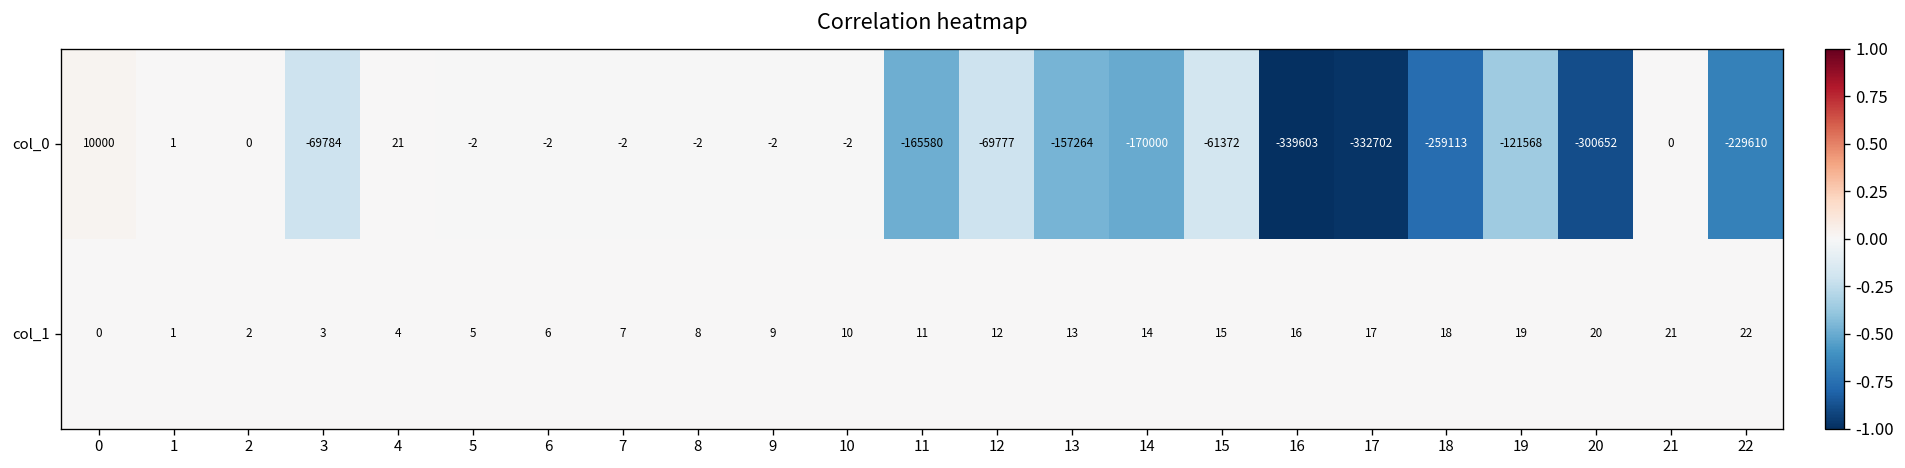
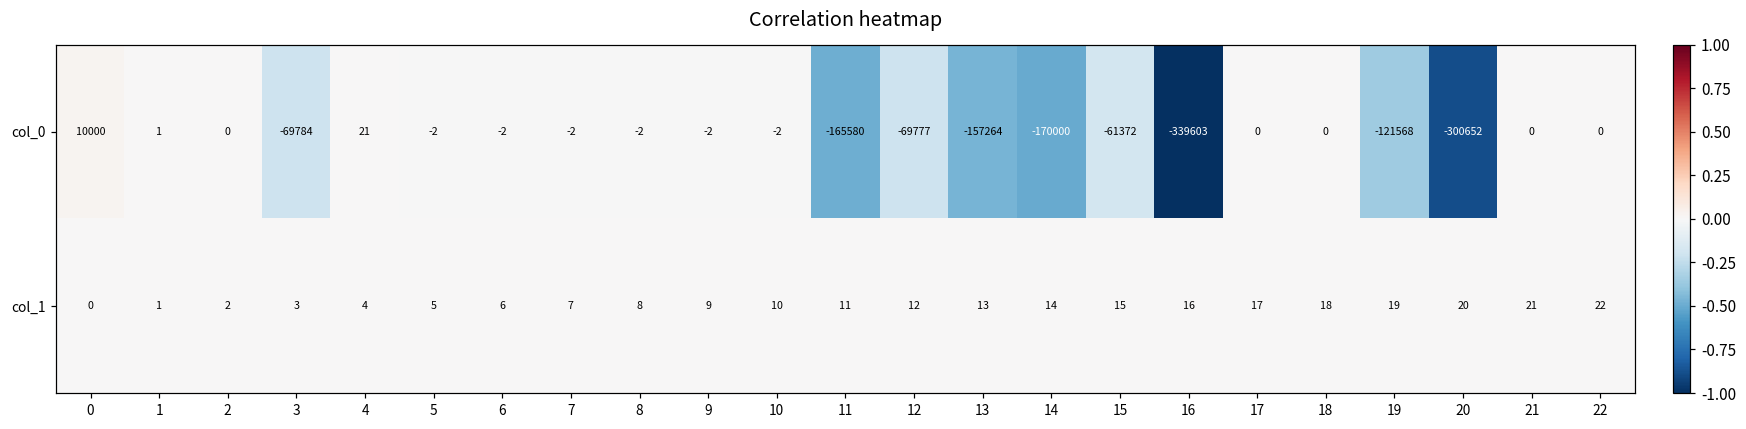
col_0, 17: -332702 -> 0
col_0, 18: -259113 -> 0
col_0, 22: -229610 -> 0
